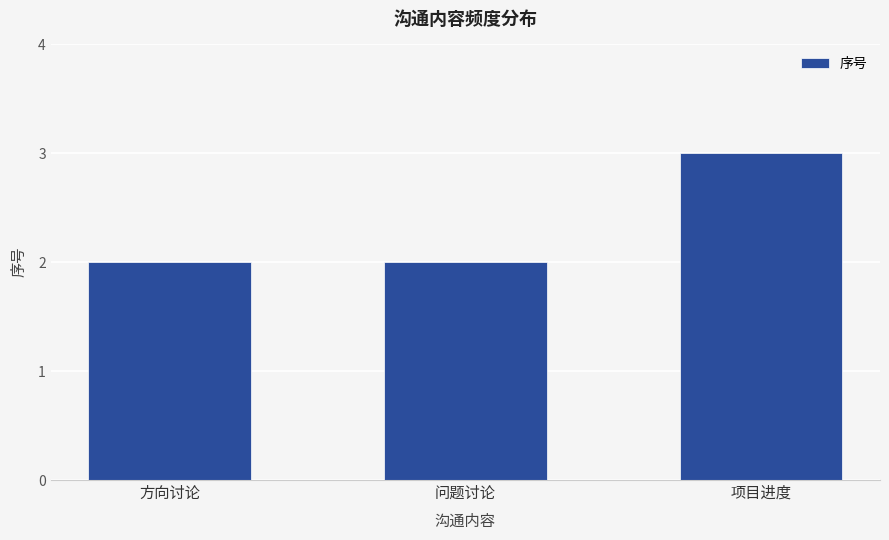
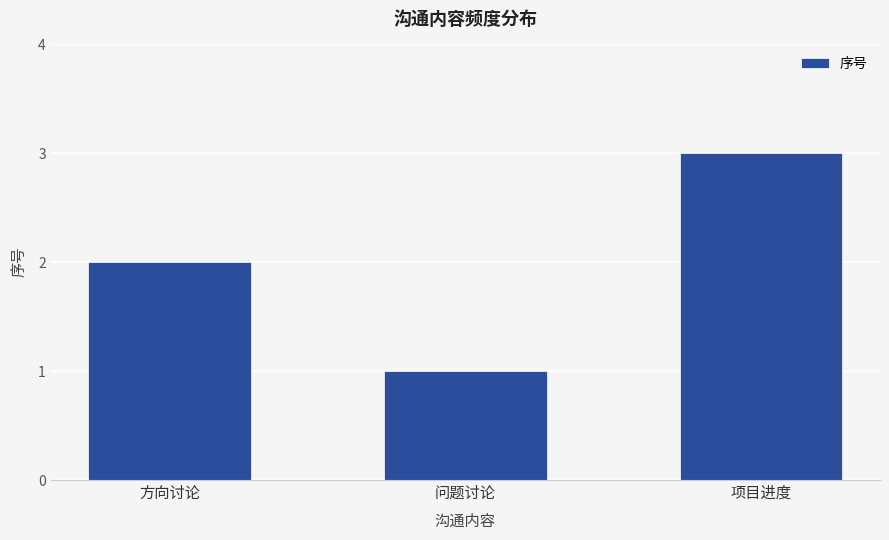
问题讨论: 2 -> 1
